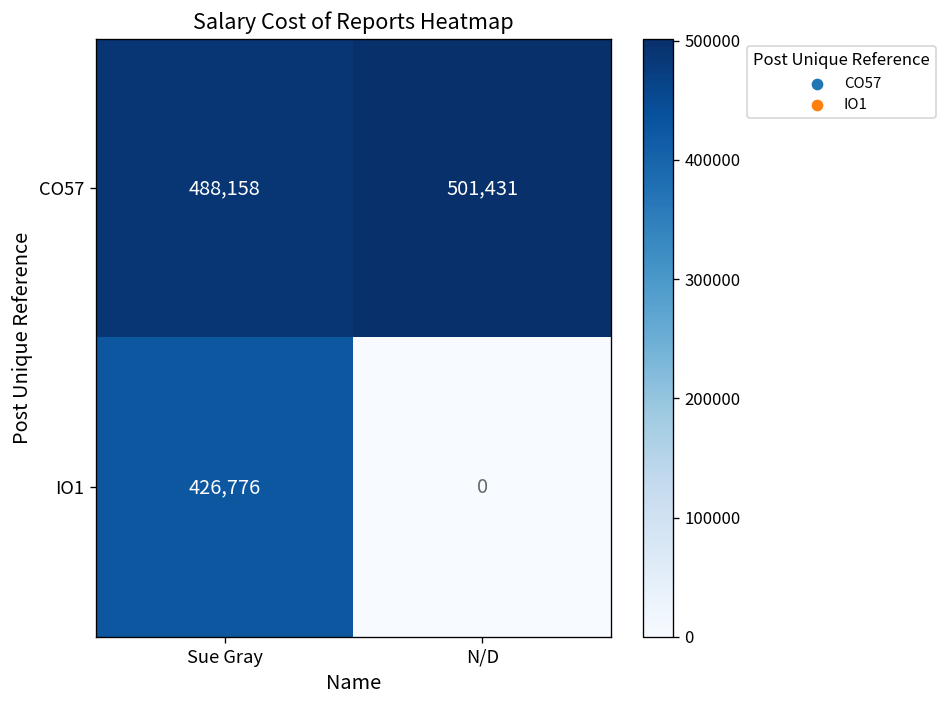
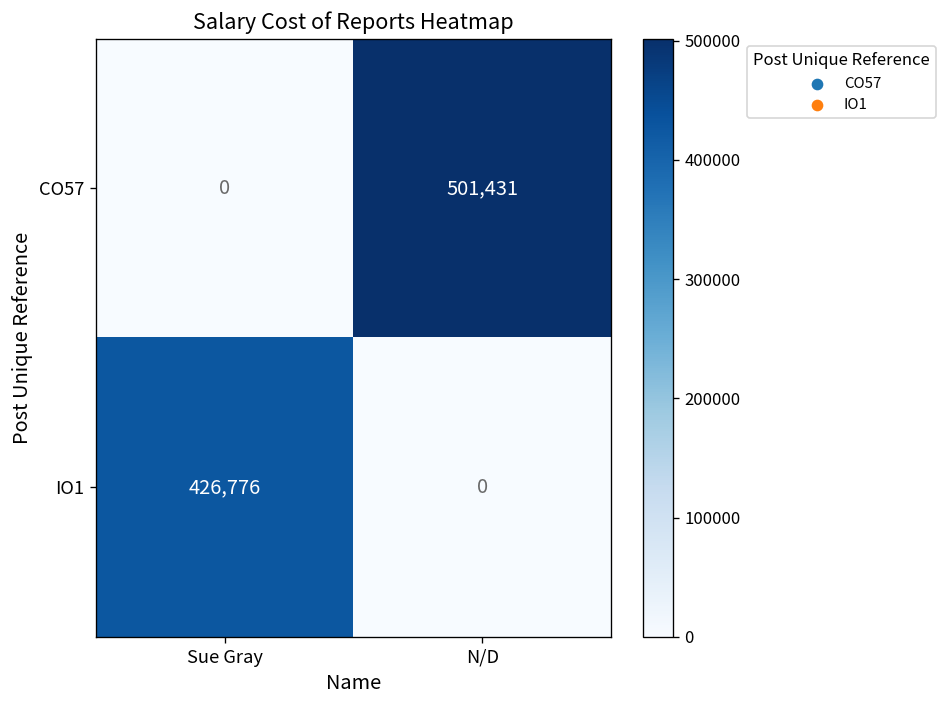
CO57, Sue Gray: 488,158 -> 0
